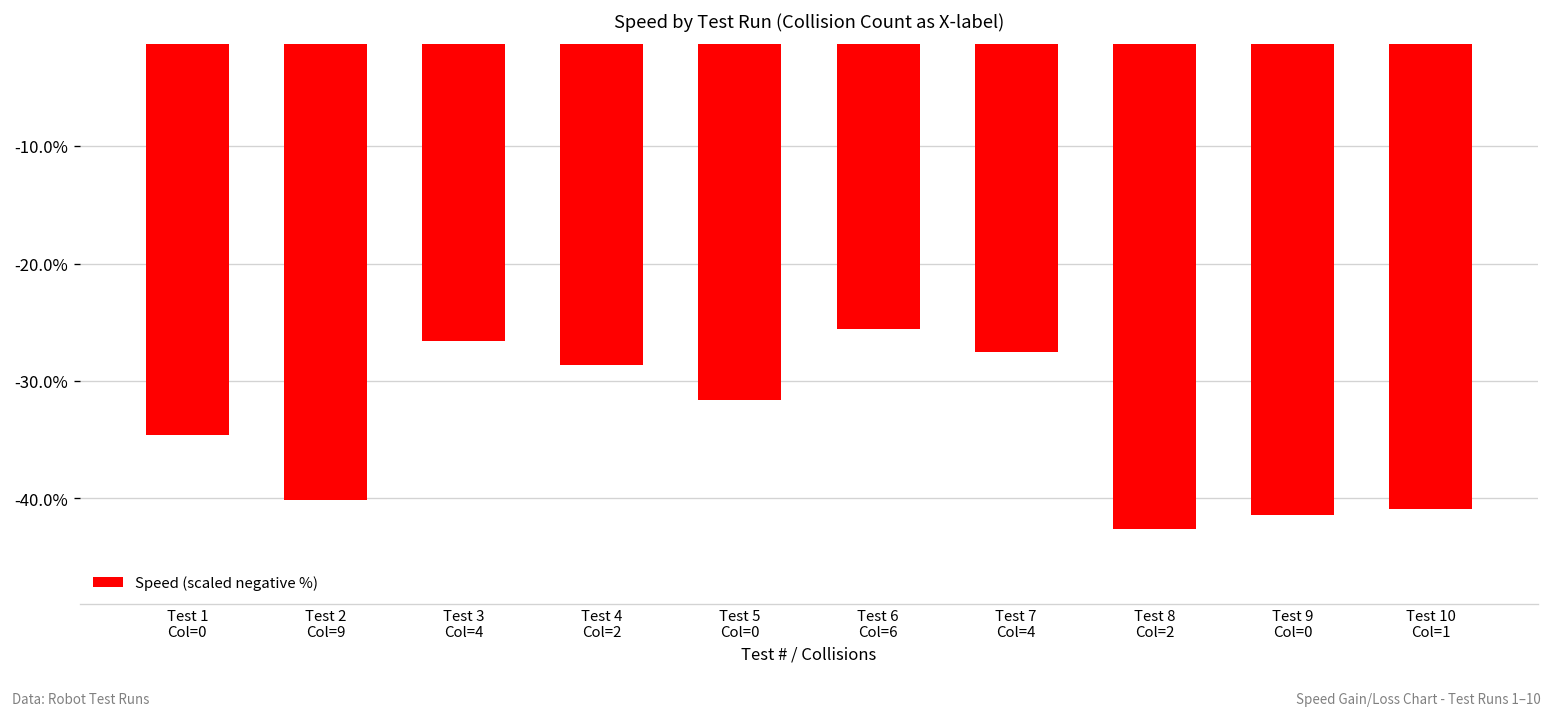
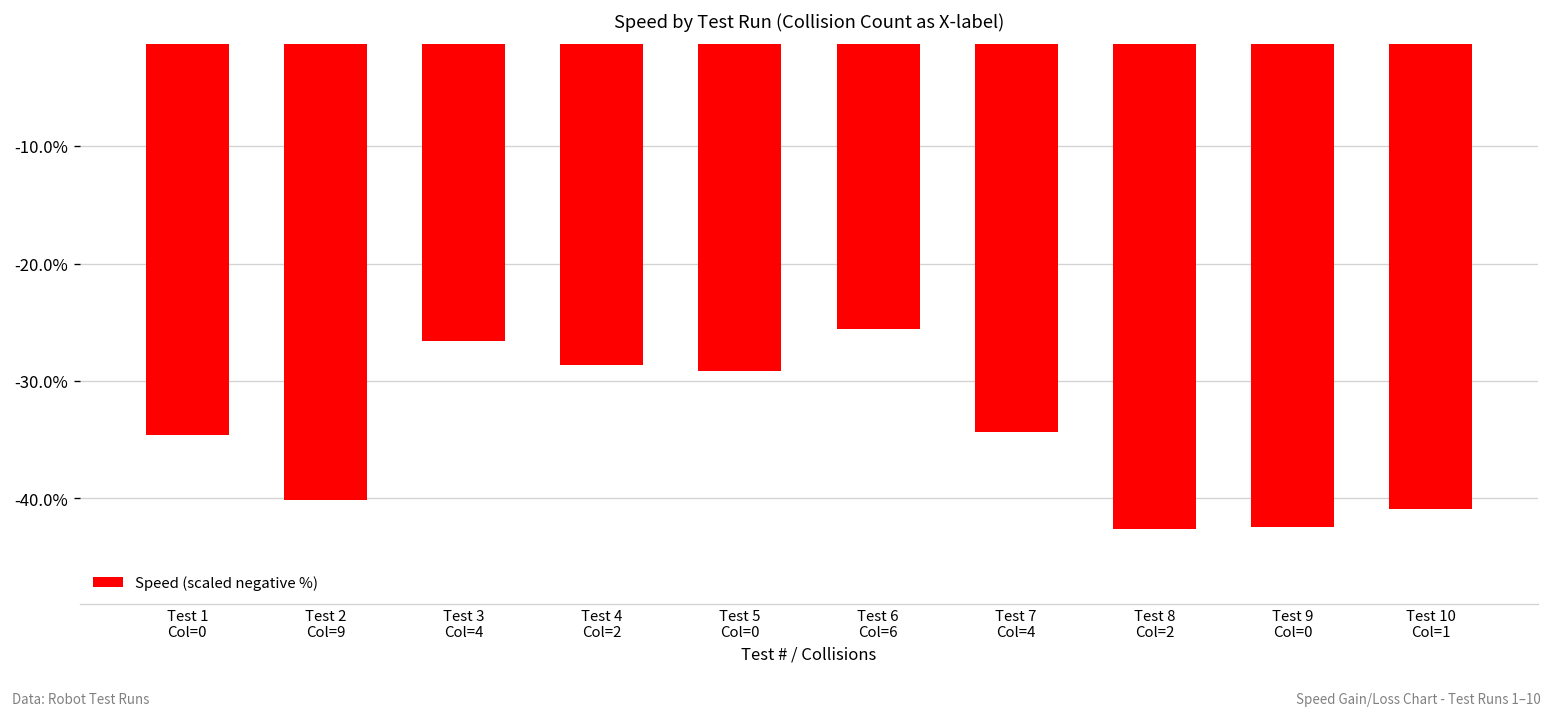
Test 5 Col=0: -32% -> -29%
Test 7 Col=4: -28% -> -34%
Test 9 Col=0: -41% -> -42%
